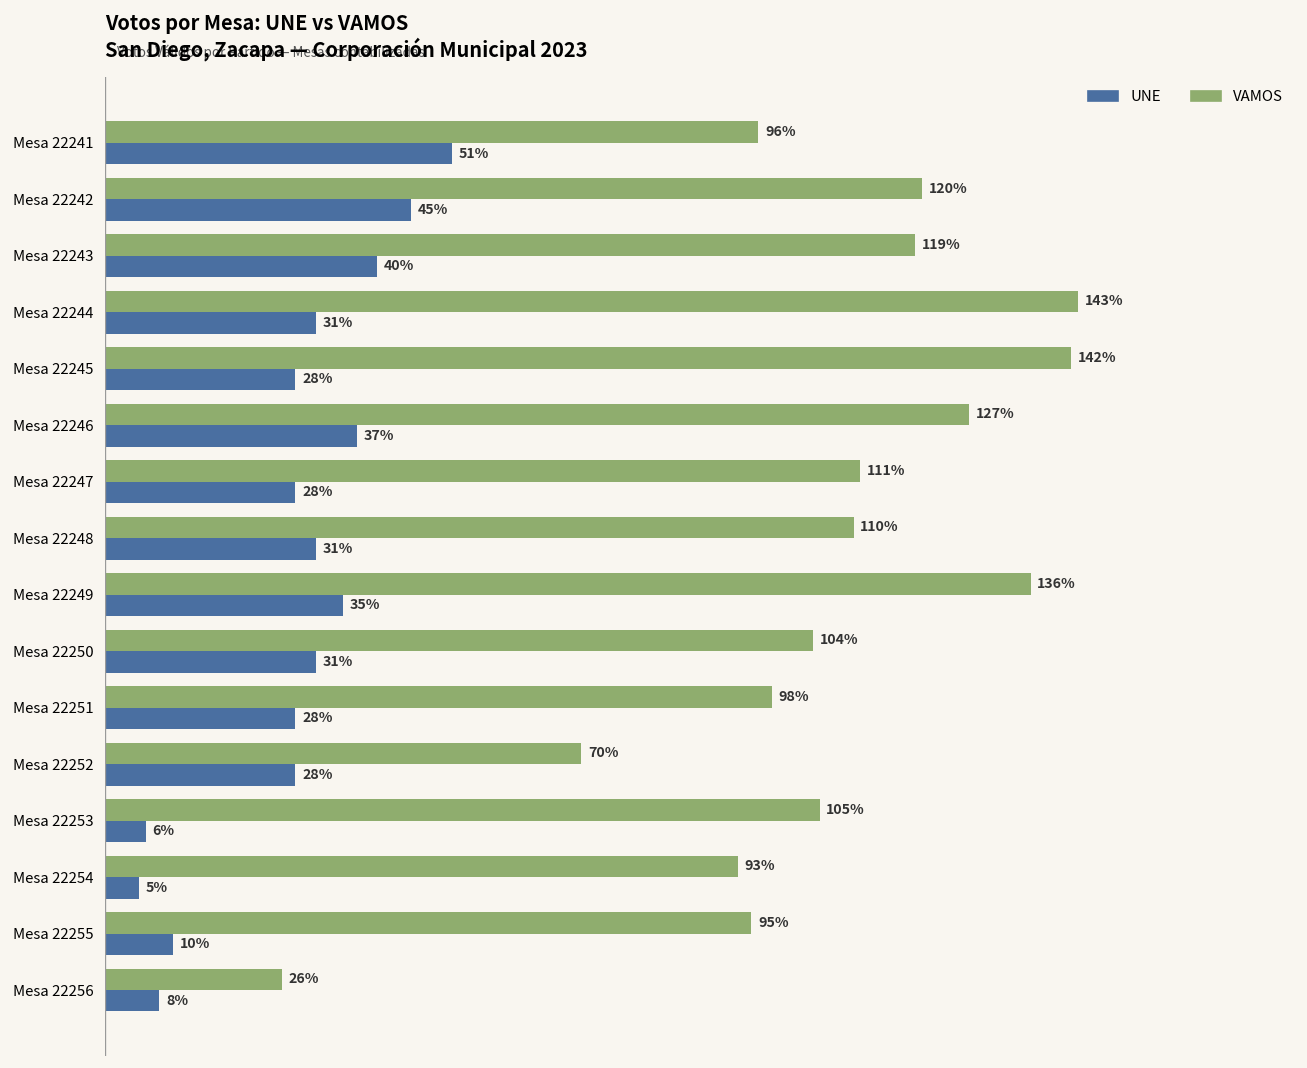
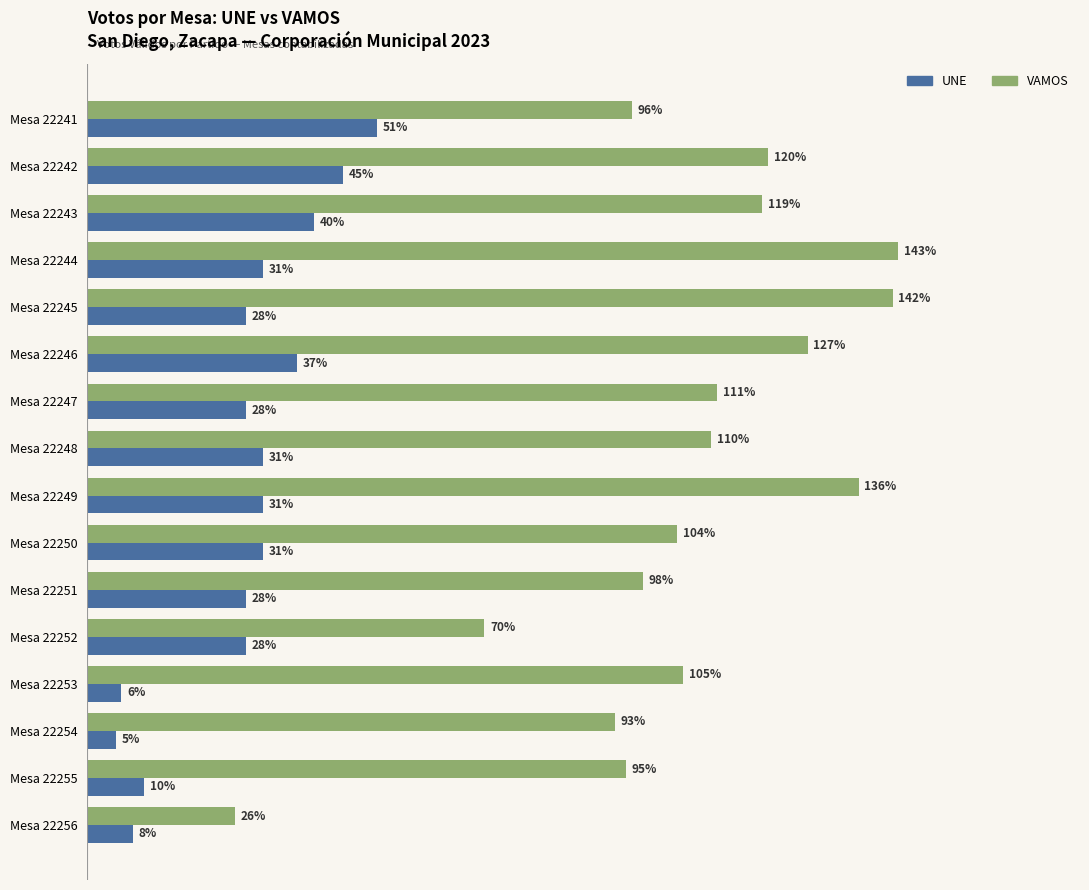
UNE, Mesa 22249: 35% -> 31%
